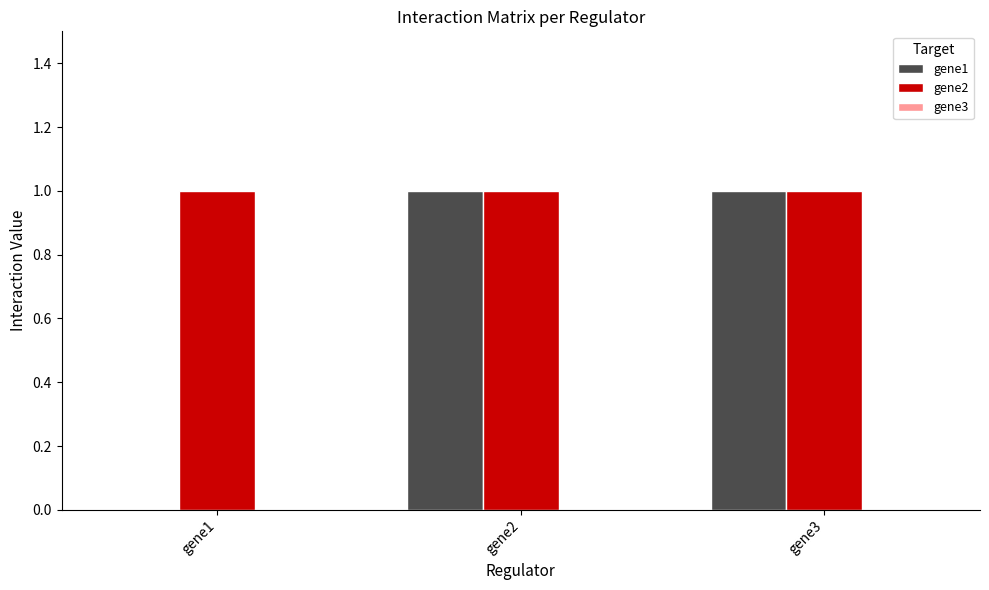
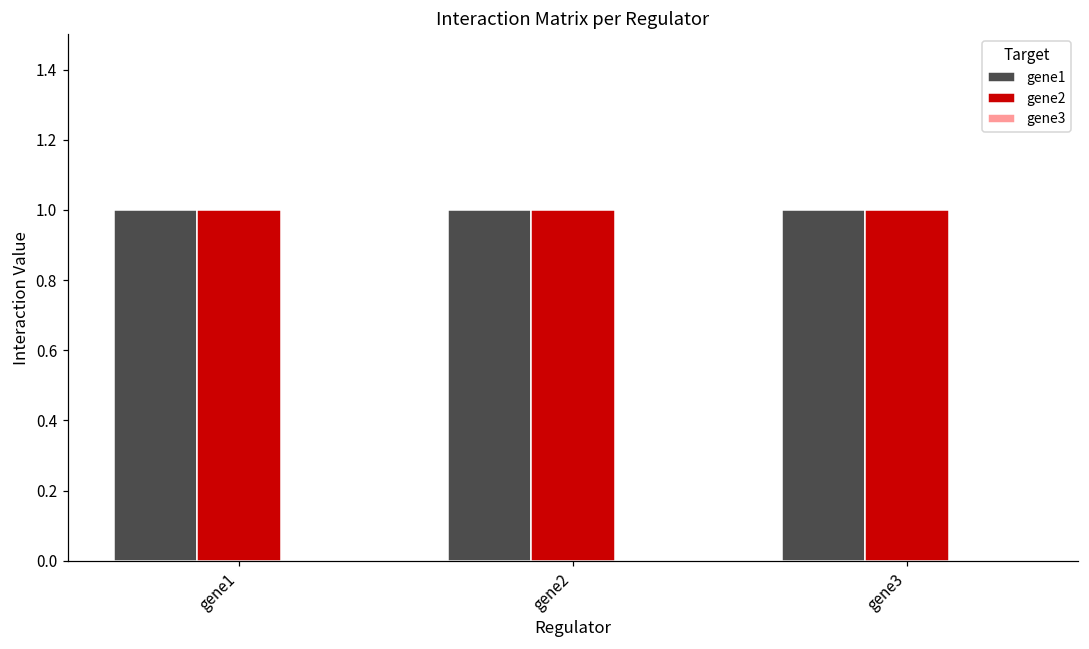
gene1, gene1: 0 -> 1
